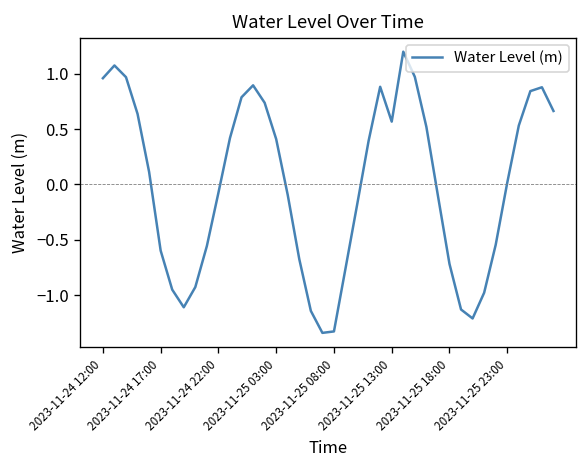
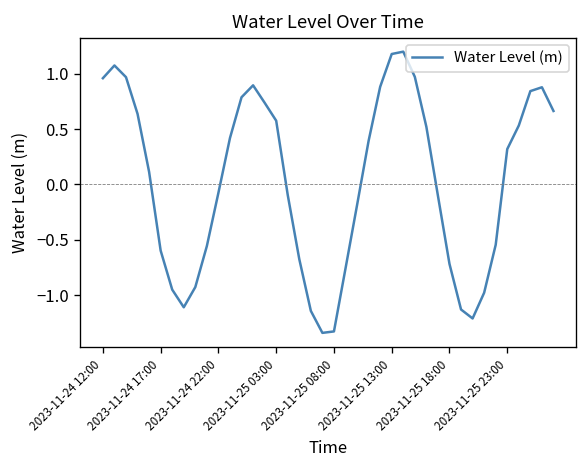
2023-11-25 03:00: 0.4 -> 0.6
2023-11-25 13:00: 0.6 -> 1.2
2023-11-25 23:00: 0.0 -> 0.3
